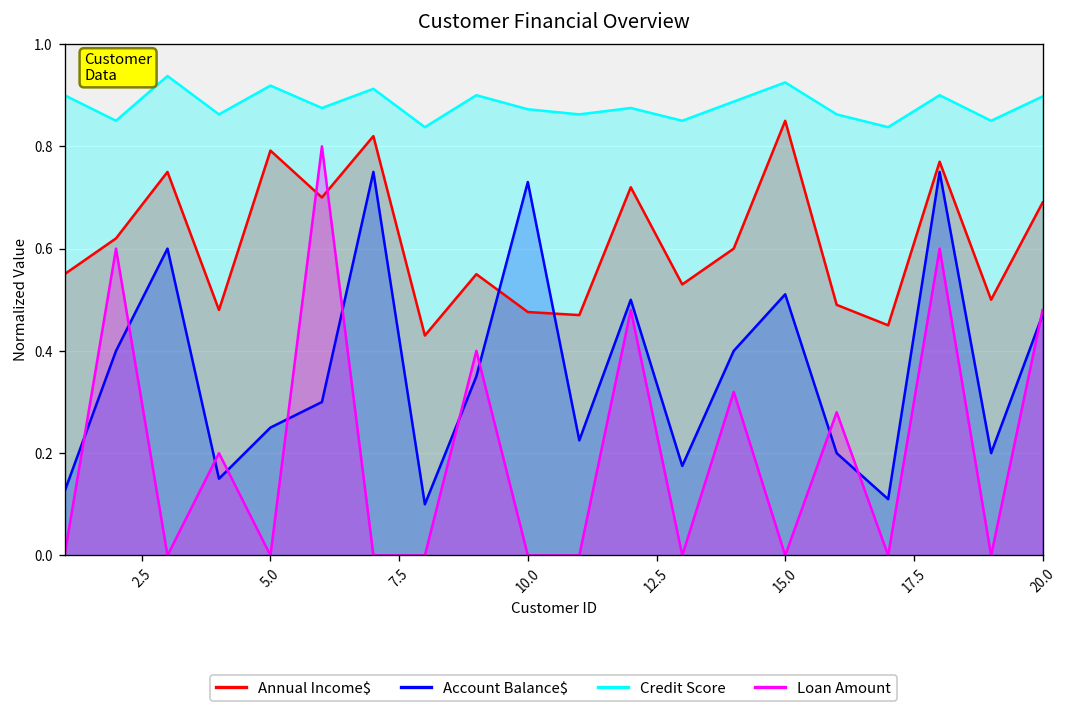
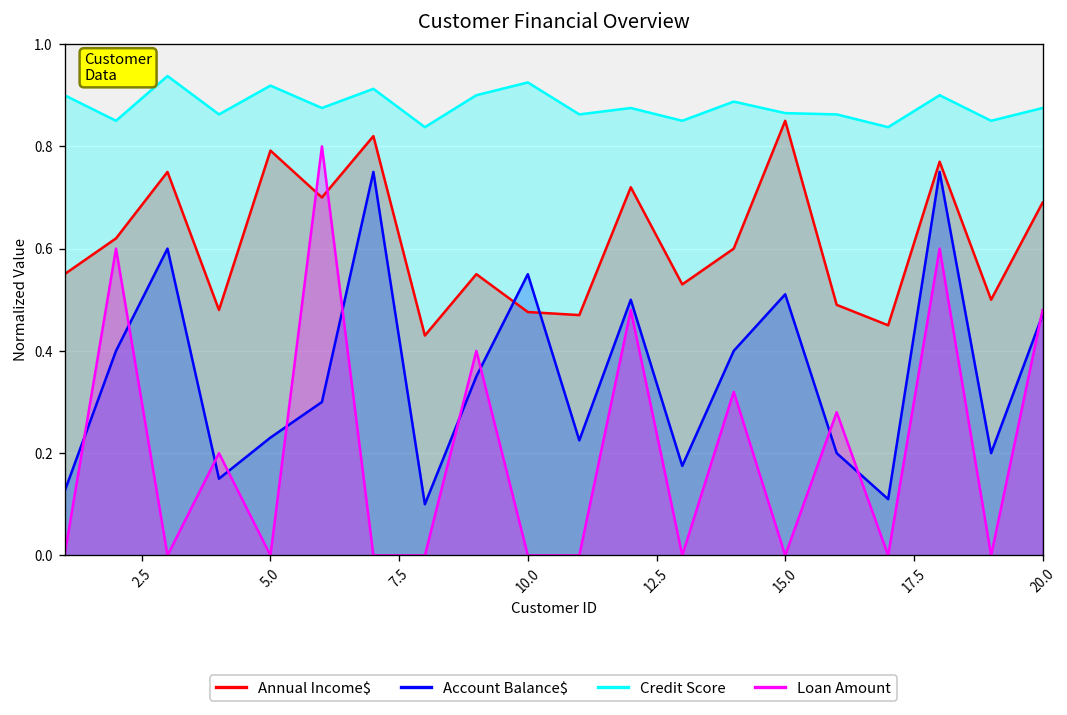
Account Balance$, 5.0: 0.25 -> 0.23
Account Balance$, 10.0: 0.73 -> 0.55
Credit Score, 10.0: 0.87 -> 0.93
Credit Score, 15.0: 0.93 -> 0.87
Credit Score, 20.0: 0.90 -> 0.88
